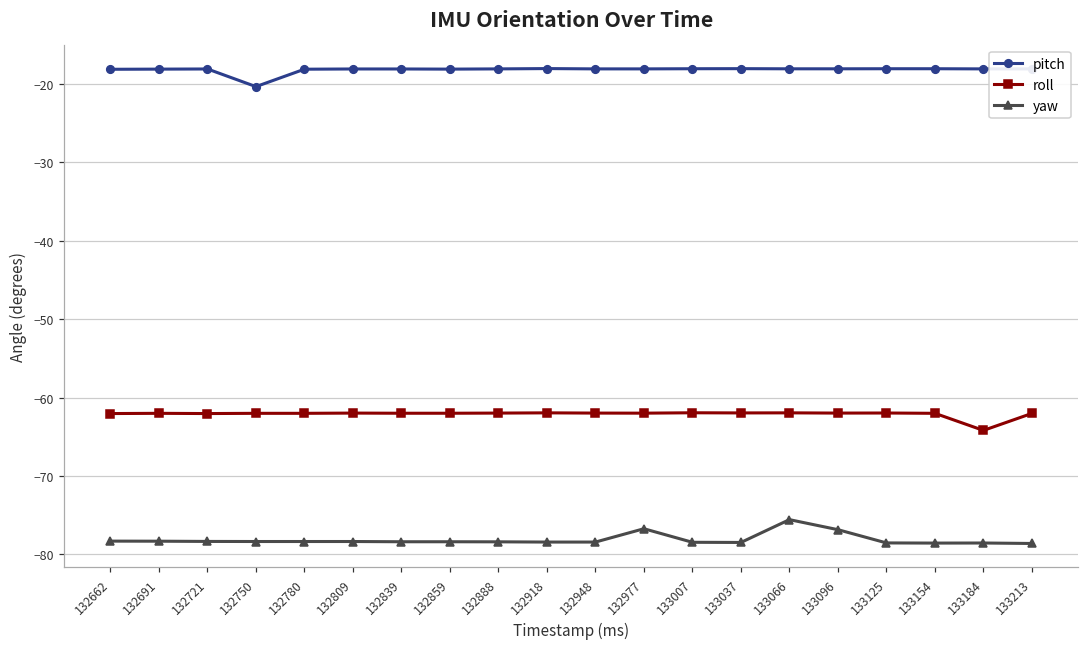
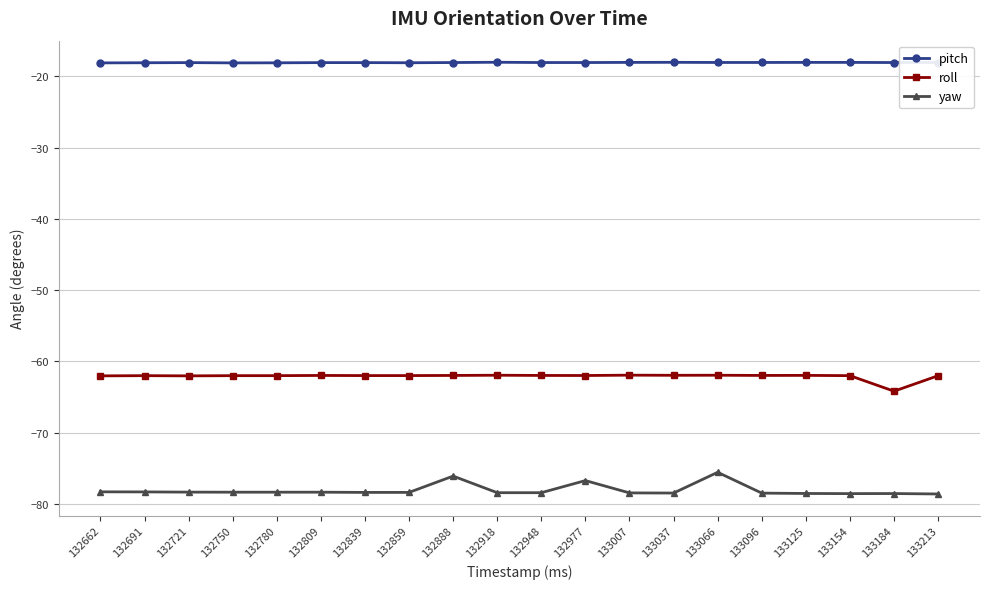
pitch, 132750: -20 -> -18
yaw, 132888: -78 -> -76
yaw, 133096: -77 -> -78
